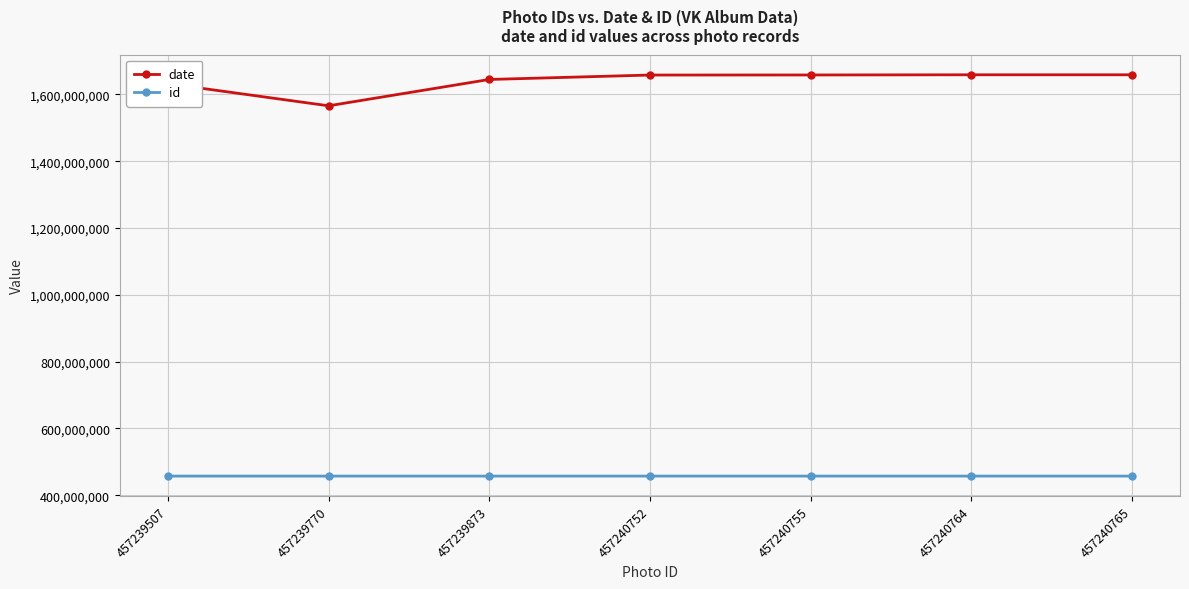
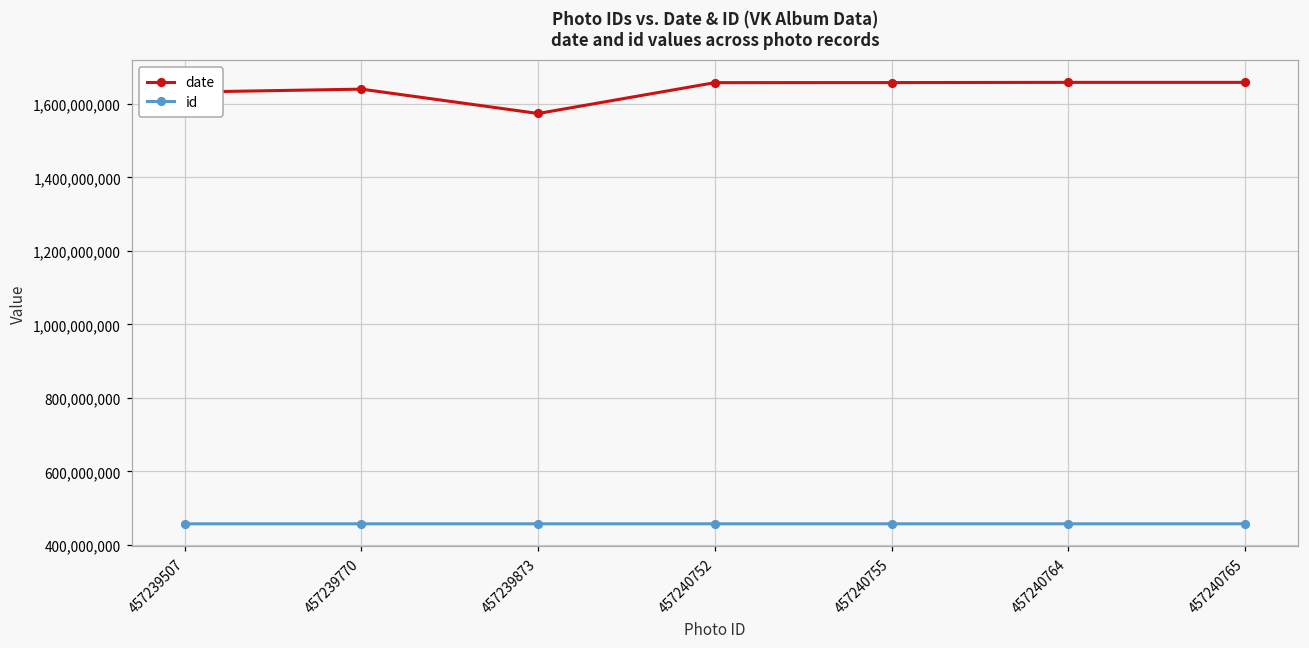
date, 457239770: 1,570,000,000 -> 1,640,000,000
date, 457239873: 1,640,000,000 -> 1,570,000,000
